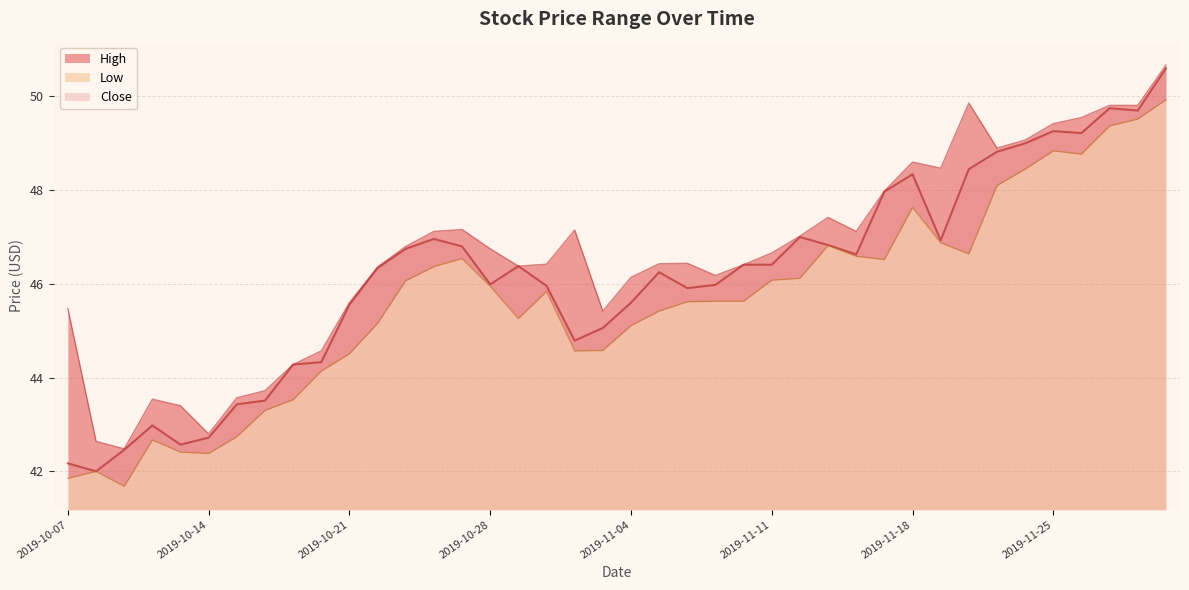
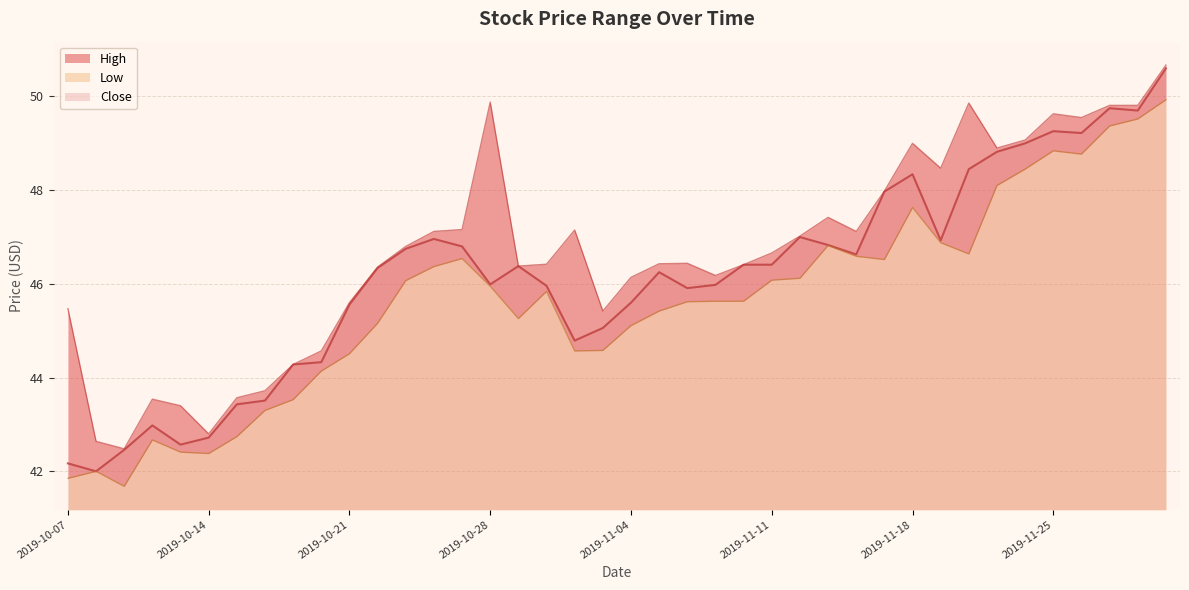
High, 2019-10-28: 46.8 -> 49.9
High, 2019-11-18: 48.6 -> 49.0
High, 2019-11-25: 49.4 -> 49.6
